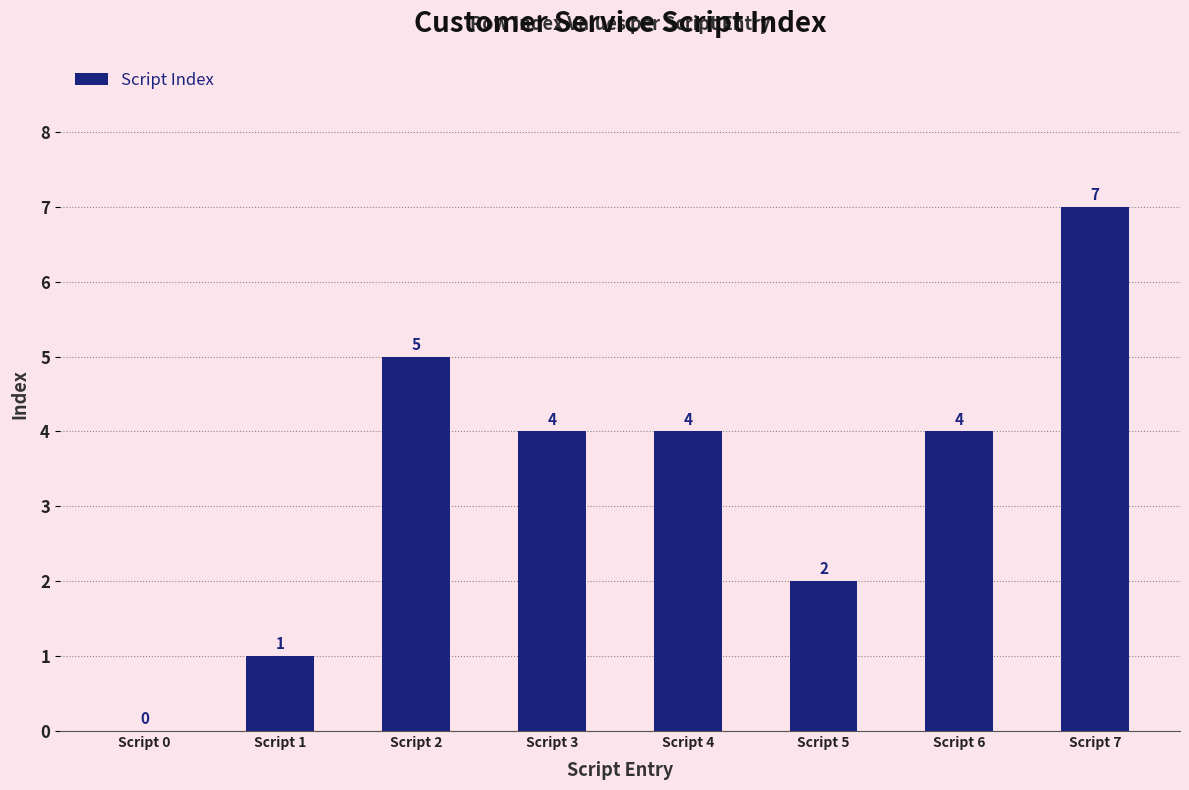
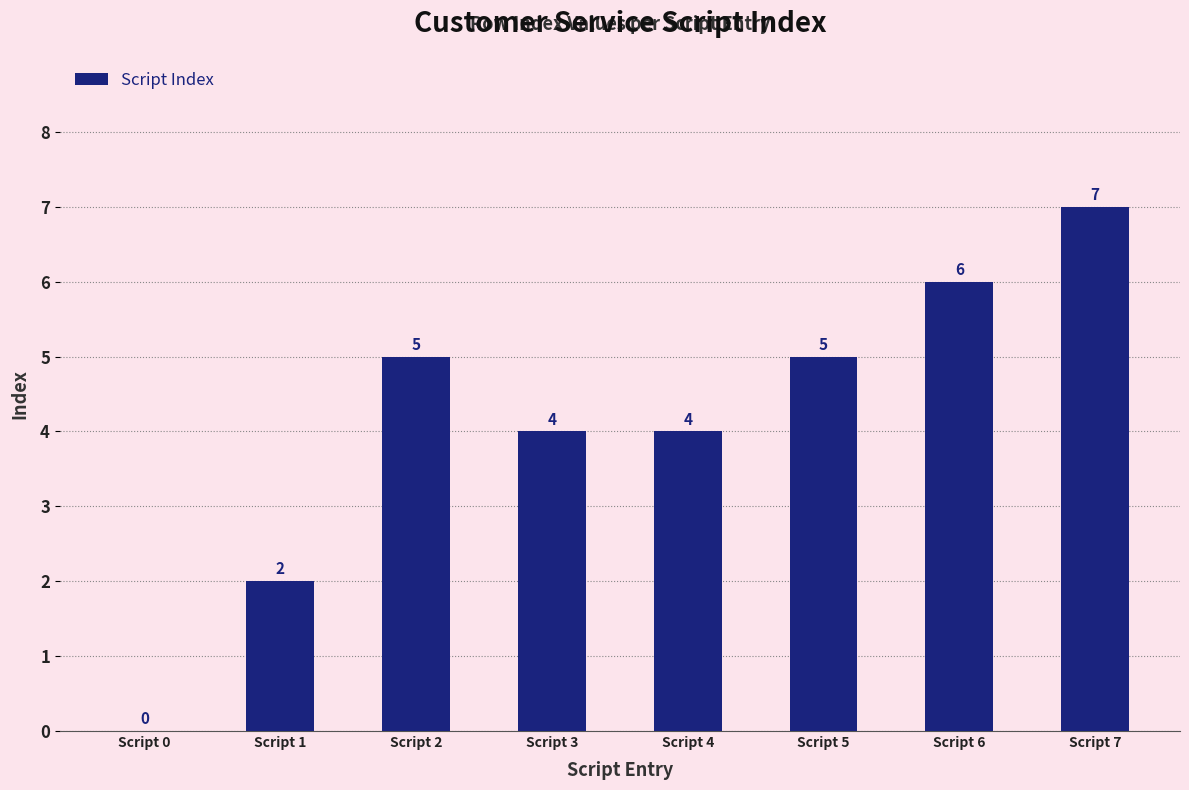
Script 1: 1 -> 2
Script 5: 2 -> 5
Script 6: 4 -> 6
